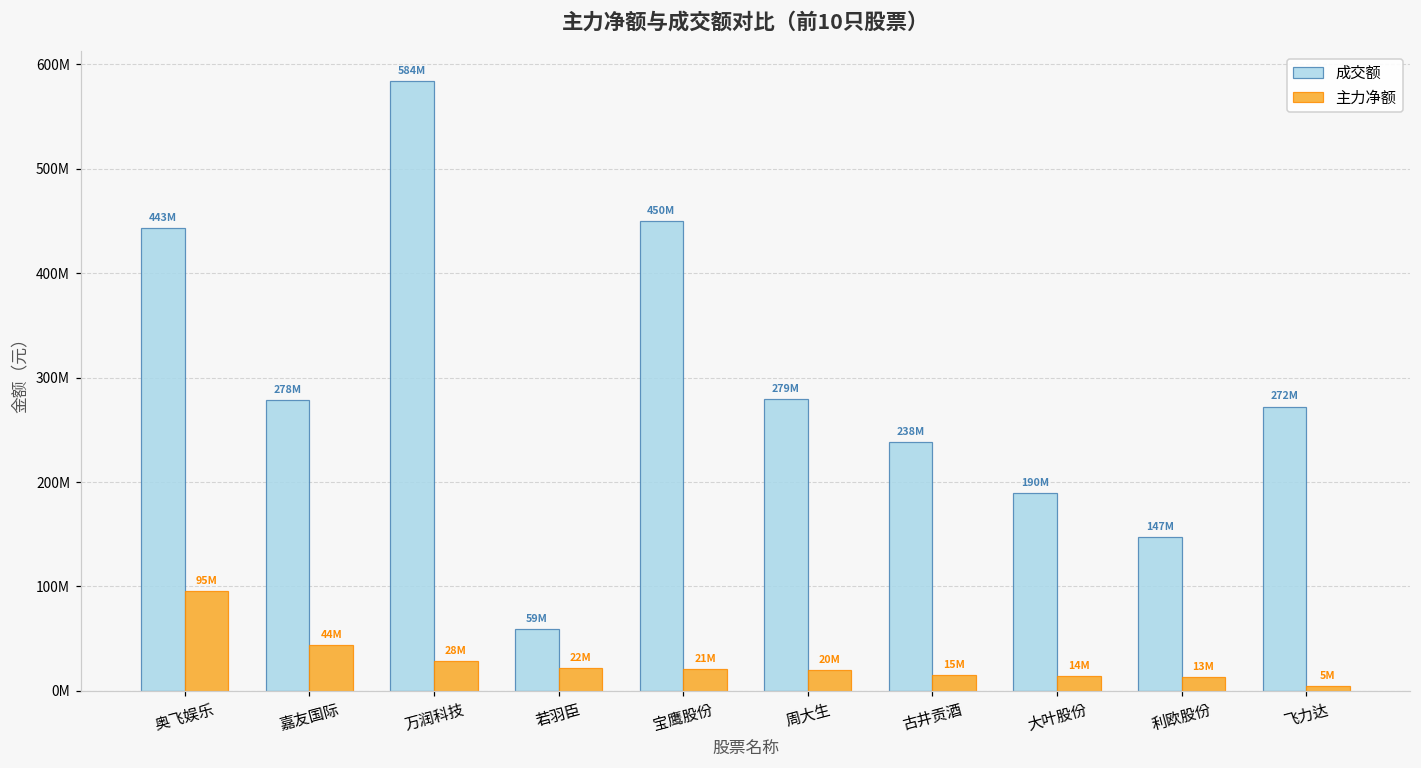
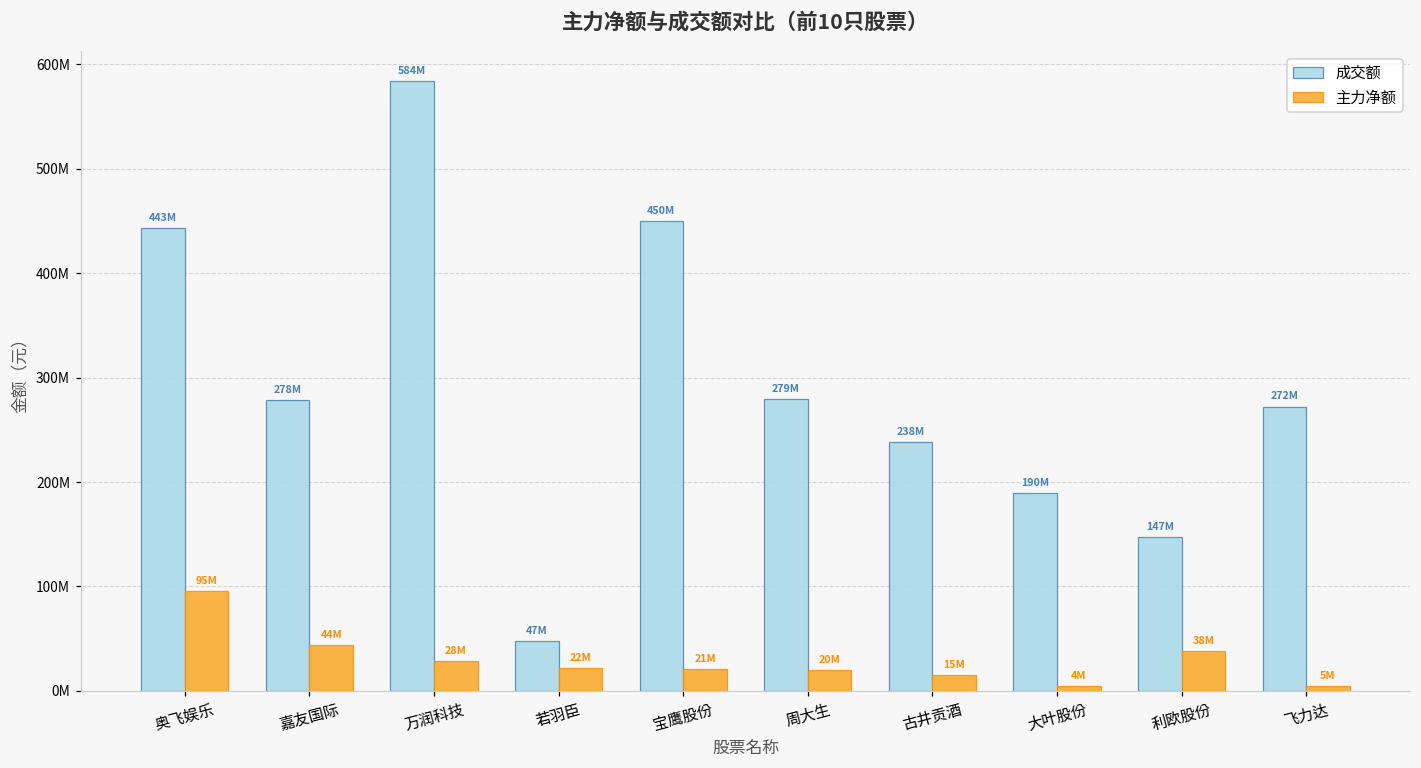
成交额, 若羽臣: 59M -> 47M
主力净额, 大叶股份: 14M -> 4M
主力净额, 利欧股份: 13M -> 38M
